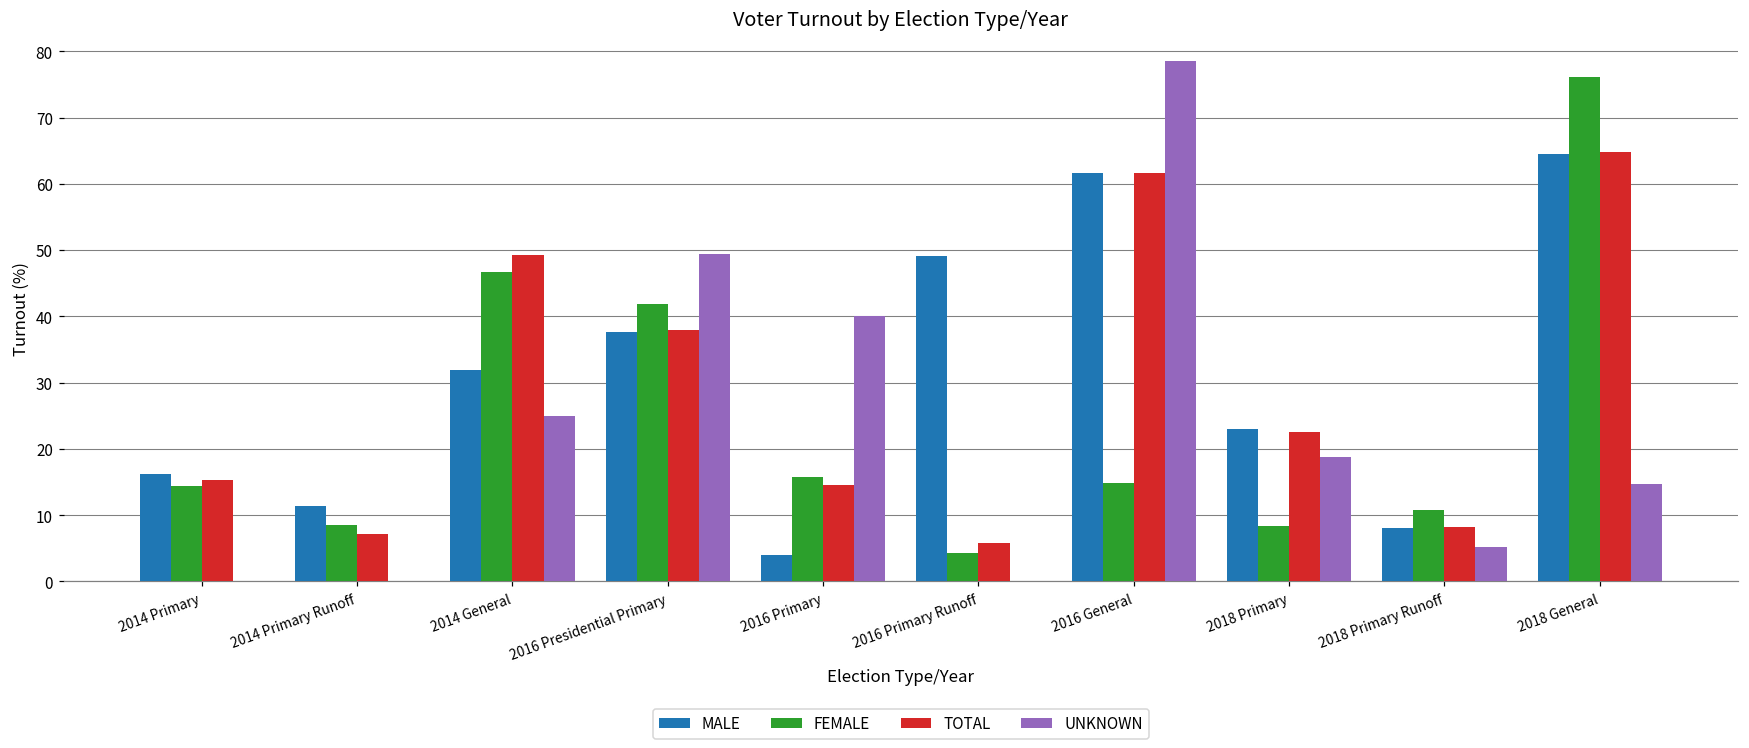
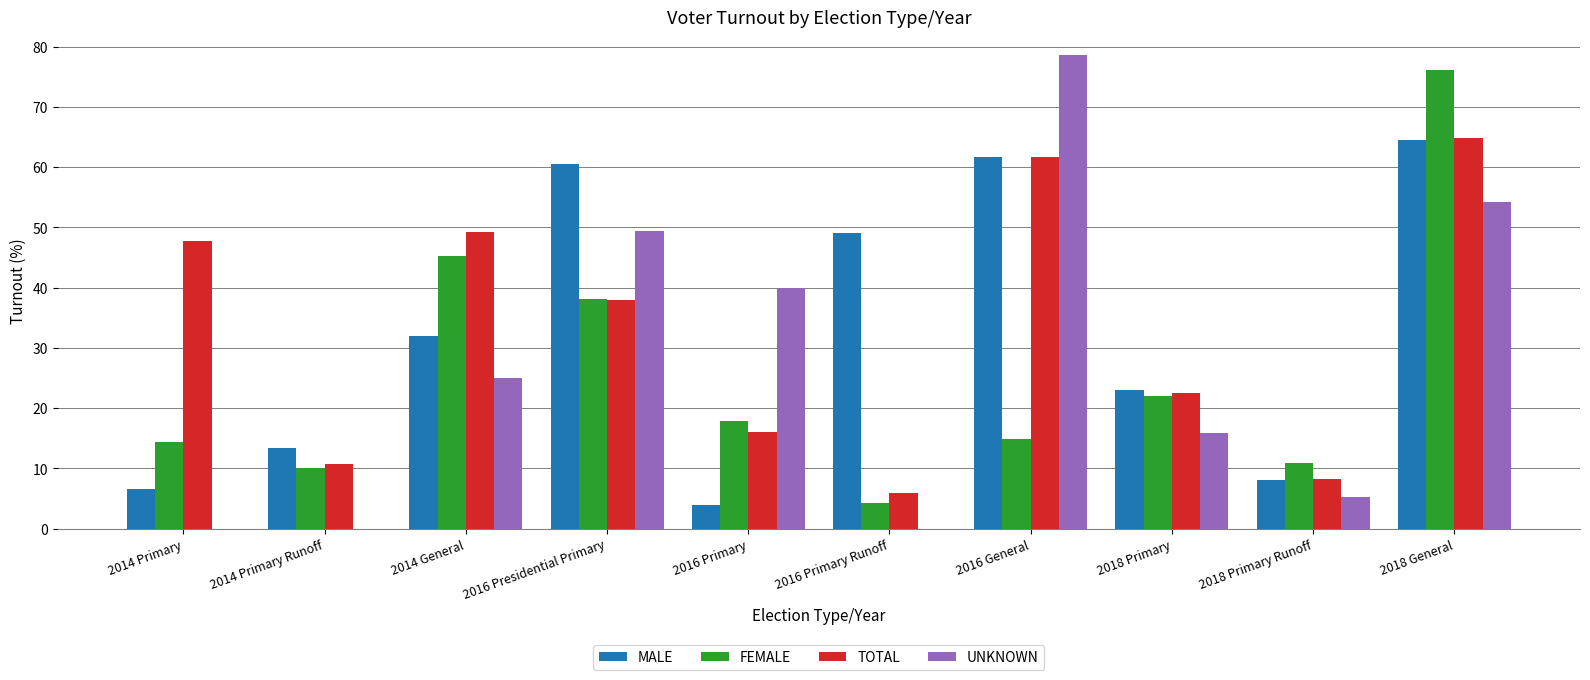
MALE, 2014 Primary: 16 -> 7
TOTAL, 2014 Primary: 15 -> 48
MALE, 2014 Primary Runoff: 11 -> 13
FEMALE, 2014 Primary Runoff: 8 -> 10
TOTAL, 2014 Primary Runoff: 7 -> 11
FEMALE, 2014 General: 47 -> 45
MALE, 2016 Presidential Primary: 38 -> 60
FEMALE, 2016 Presidential Primary: 42 -> 38
FEMALE, 2016 Primary: 16 -> 18
TOTAL, 2016 Primary: 15 -> 16
FEMALE, 2018 Primary: 8 -> 22
UNKNOWN, 2018 Primary: 19 -> 16
UNKNOWN, 2018 General: 15 -> 54
